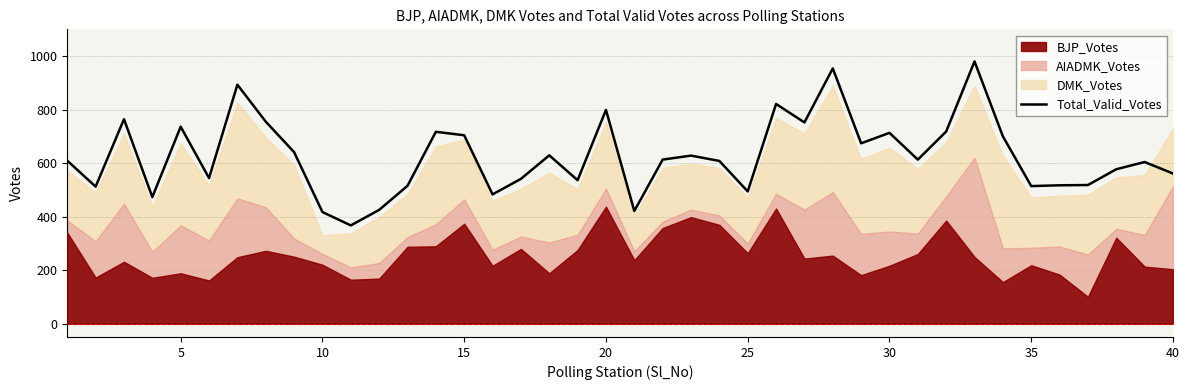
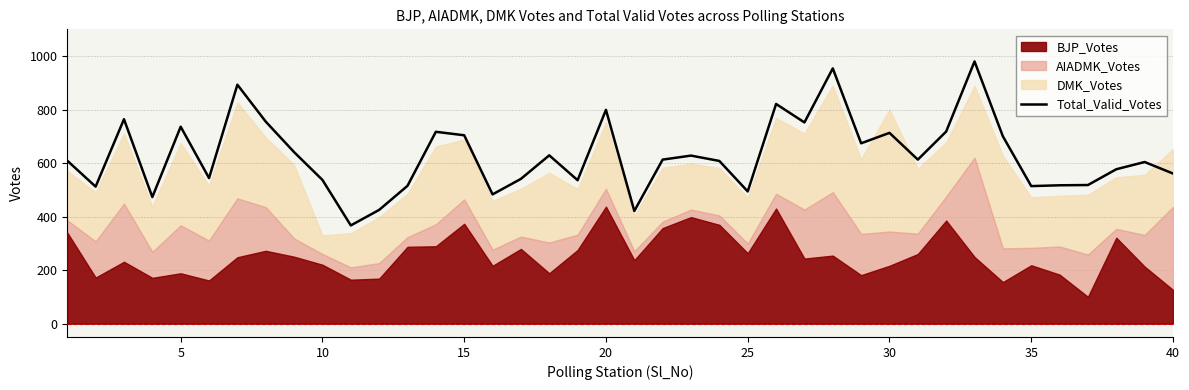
Total_Valid_Votes, 10: 420 -> 540
DMK_Votes, 30: 310 -> 460
BJP_Votes, 40: 200 -> 130
